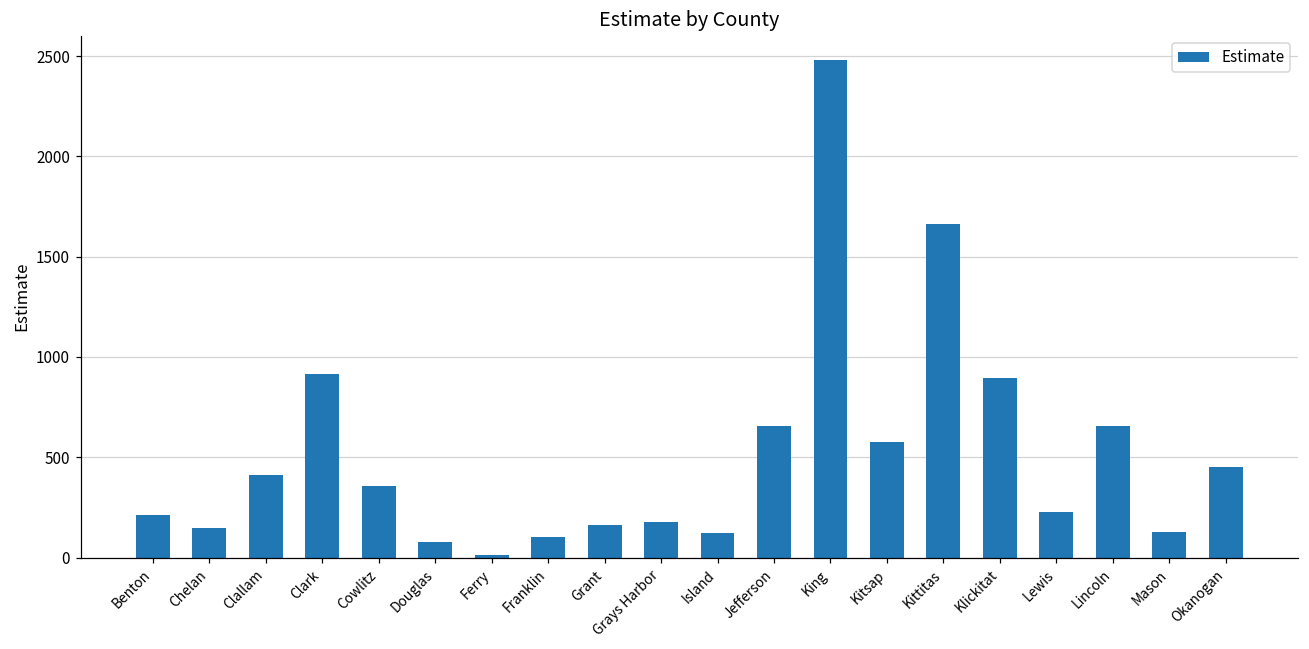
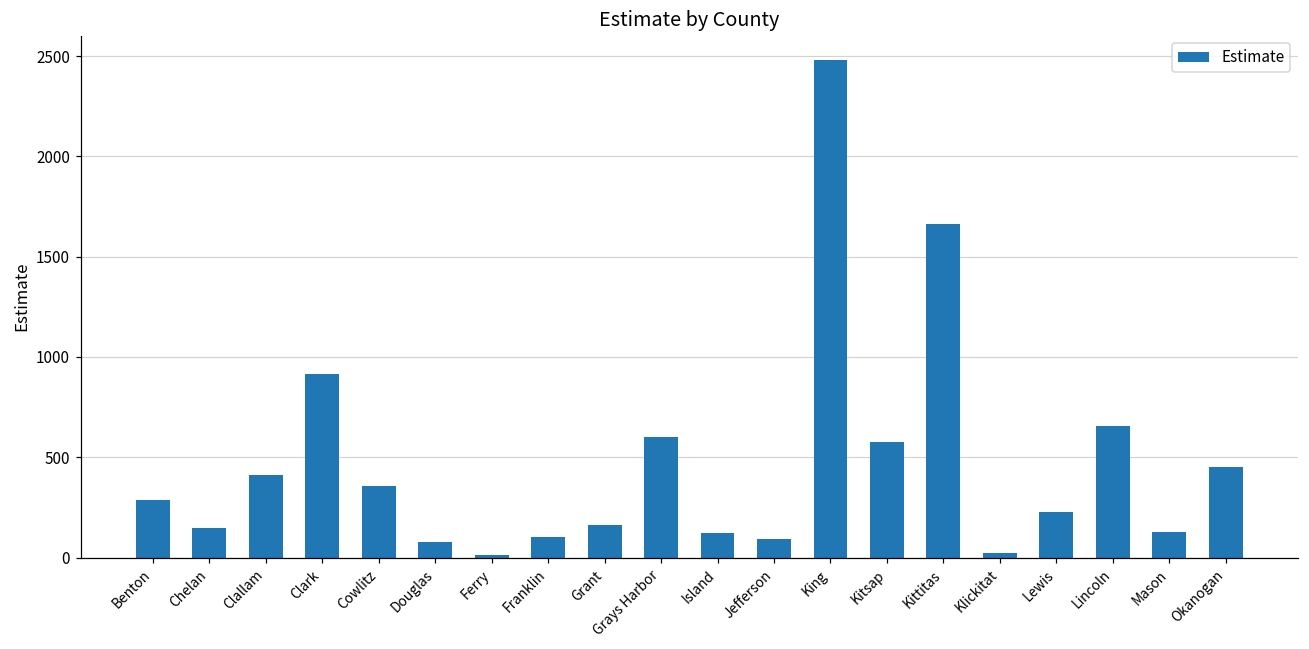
Benton: 210 -> 290
Grays Harbor: 180 -> 600
Jefferson: 650 -> 100
Klickitat: 900 -> 30
